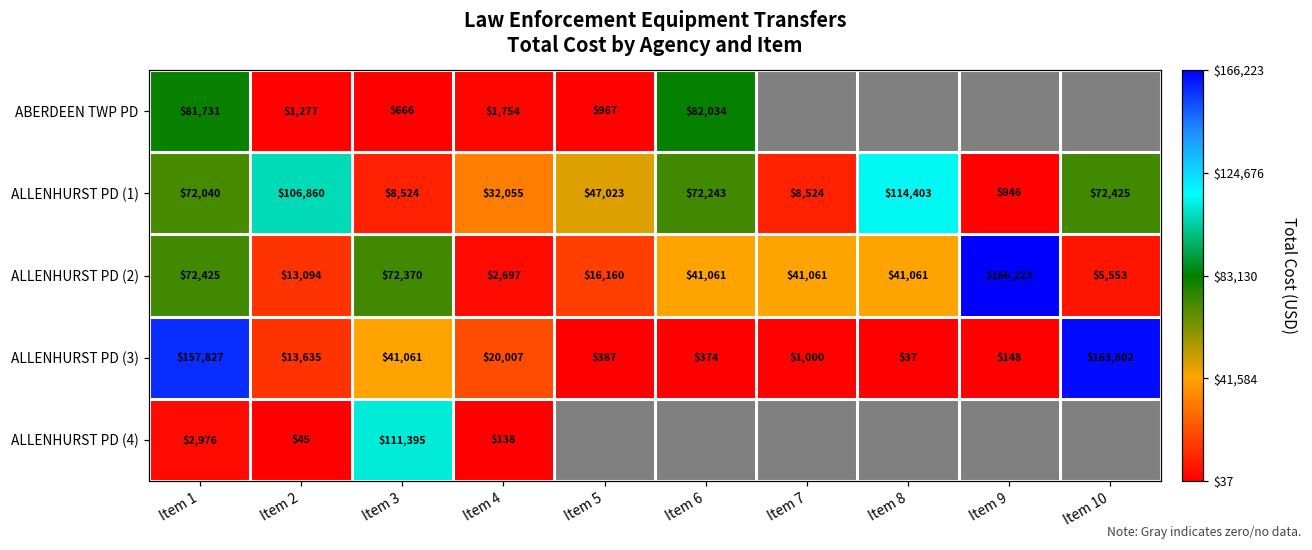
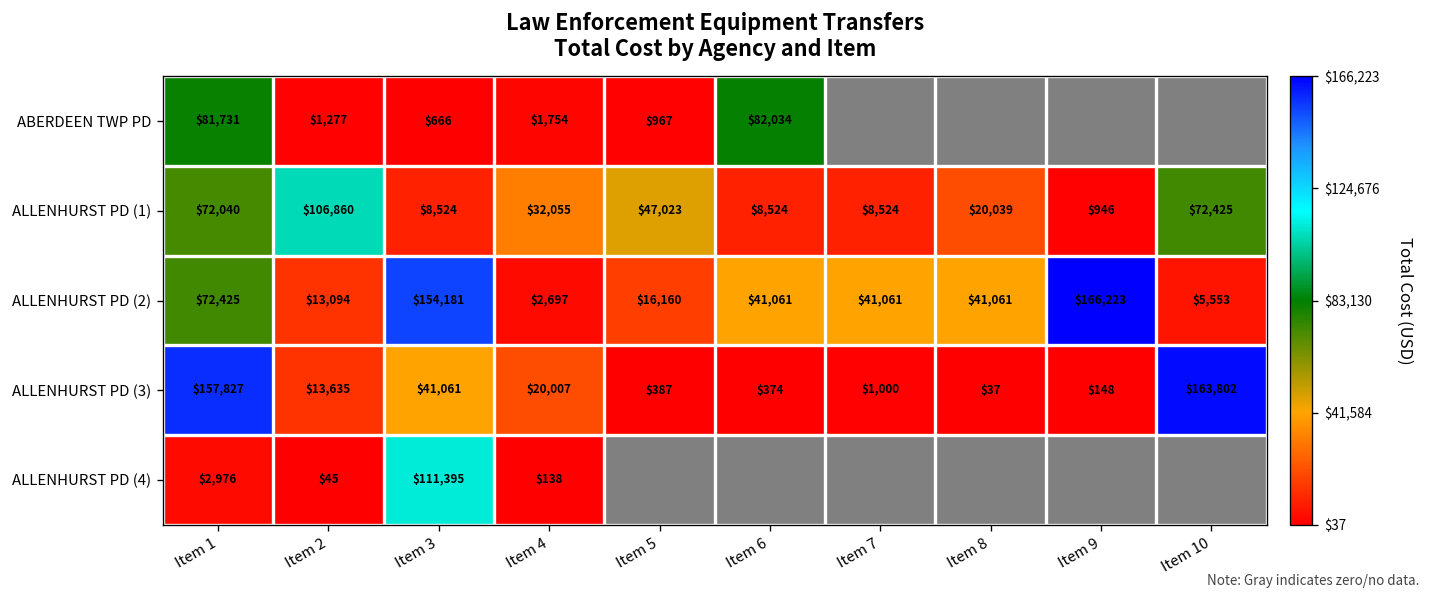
ALLENHURST PD (1), Item 6: $72,243 -> $8,524
ALLENHURST PD (1), Item 8: $114,403 -> $20,039
ALLENHURST PD (2), Item 3: $72,370 -> $154,181
